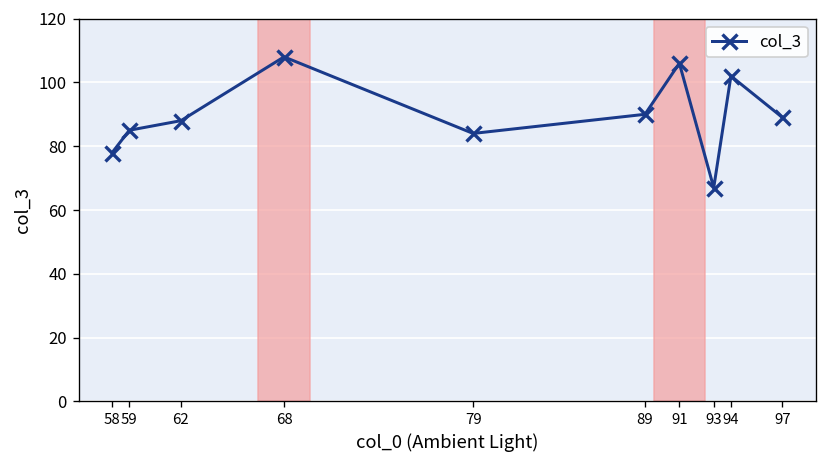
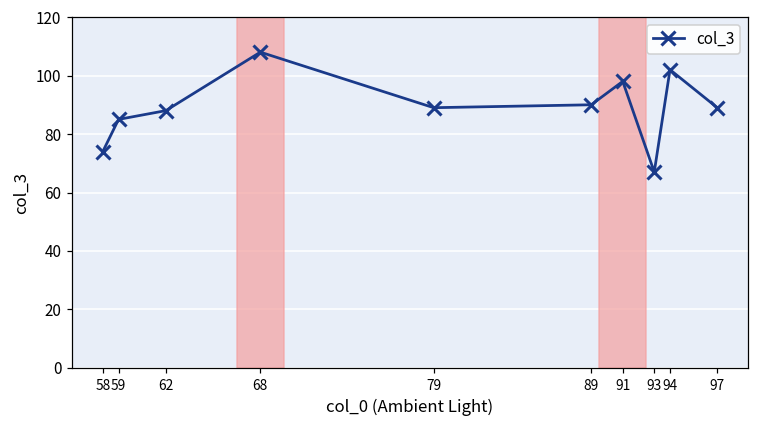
58: 78 -> 74
79: 84 -> 89
91: 106 -> 98
